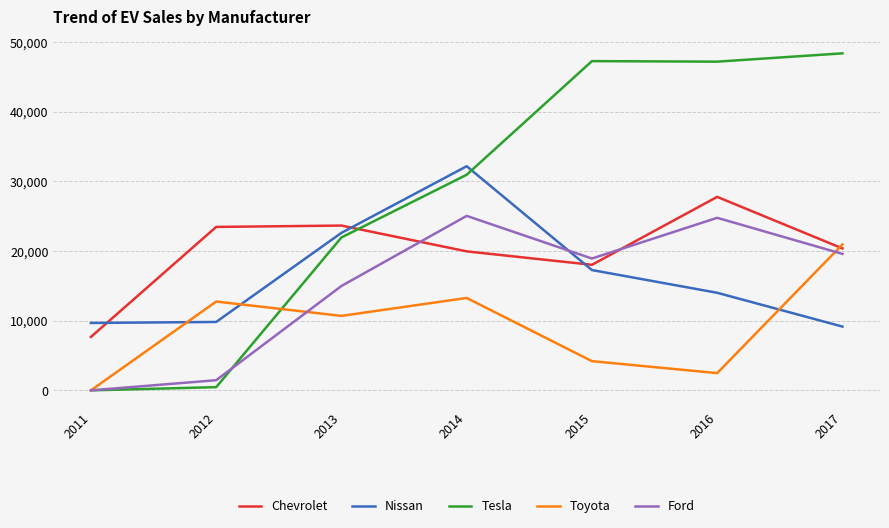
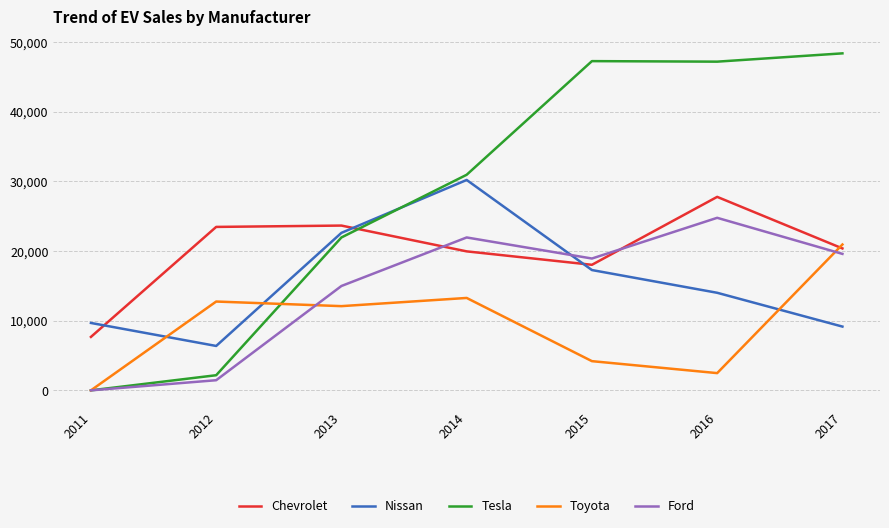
Nissan, 2012: 10,000 -> 6,000
Tesla, 2012: 0 -> 2,000
Toyota, 2013: 11,000 -> 12,000
Nissan, 2014: 32,000 -> 30,000
Ford, 2014: 25,000 -> 22,000
